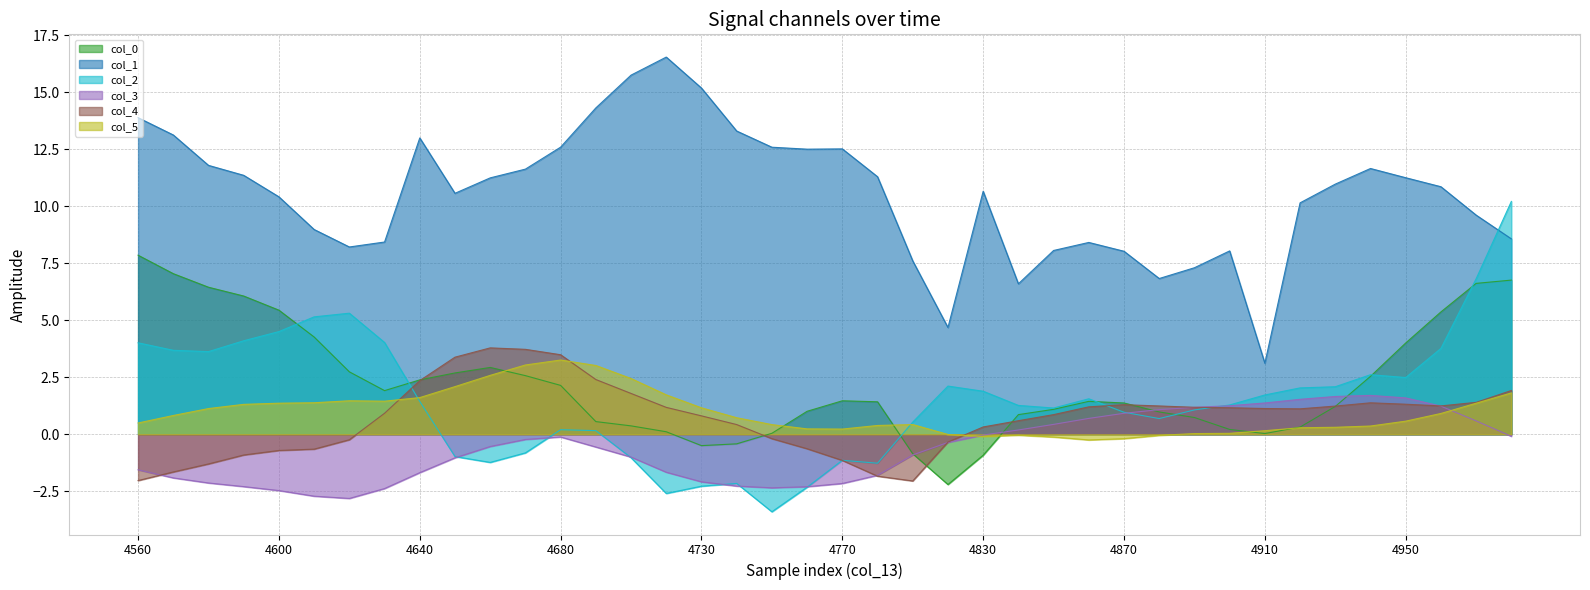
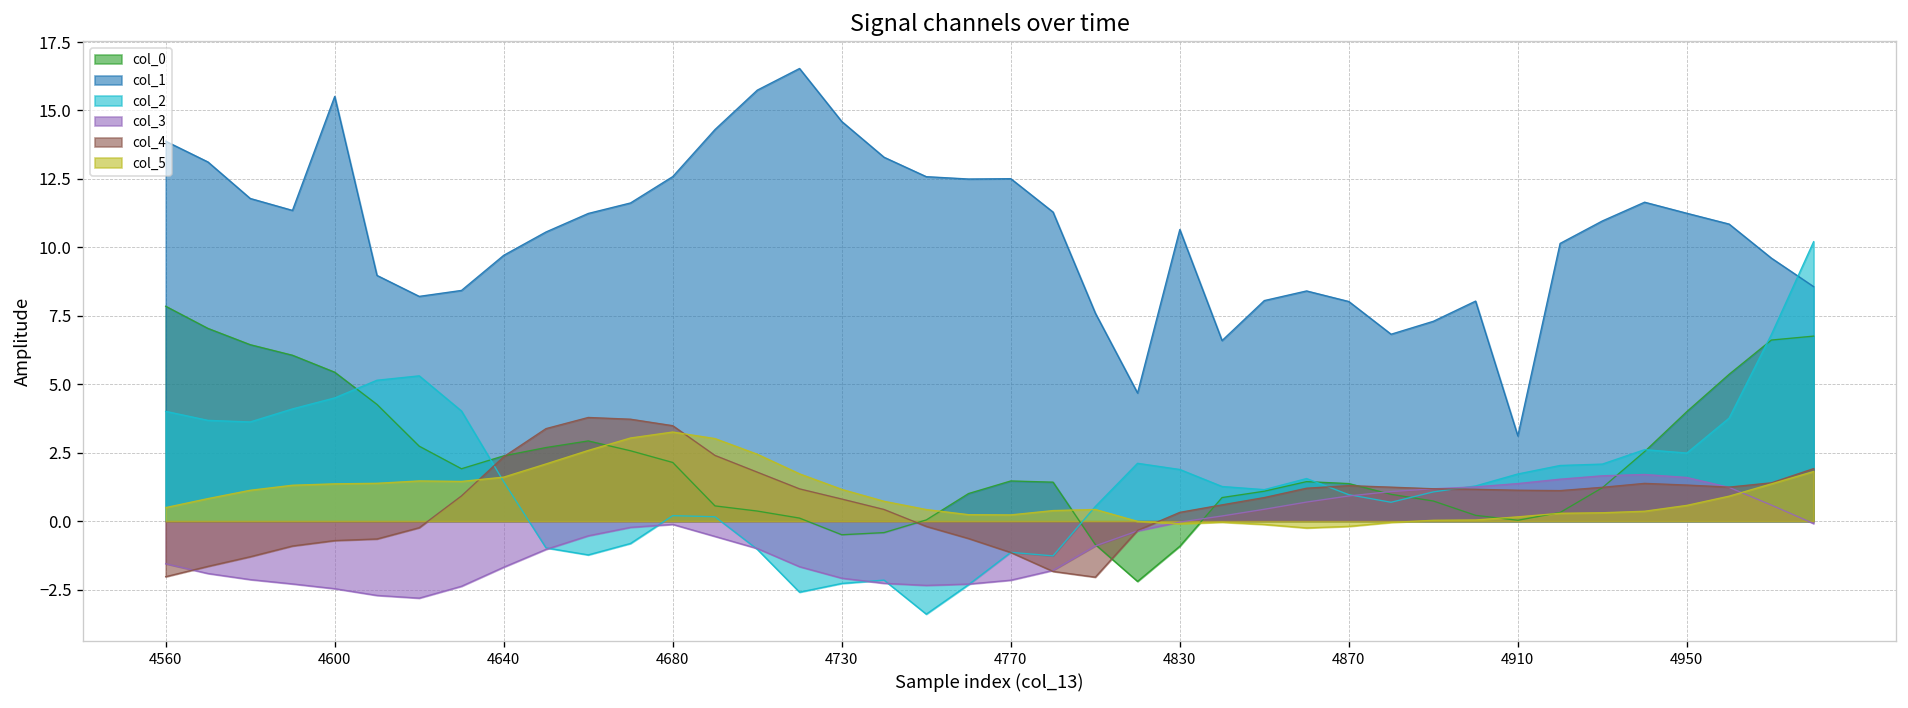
col_1, 4600: 10.4 -> 15.5
col_1, 4640: 13.0 -> 9.7
col_1, 4730: 15.2 -> 14.6
